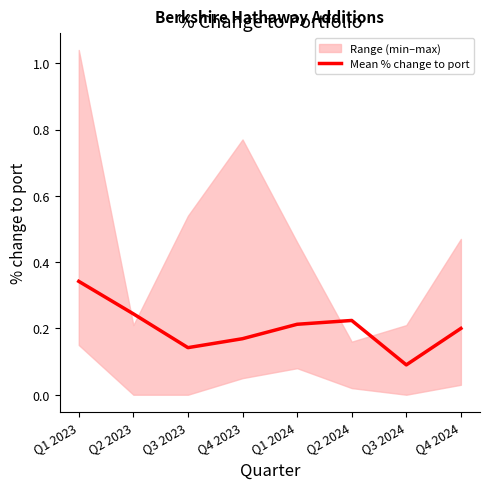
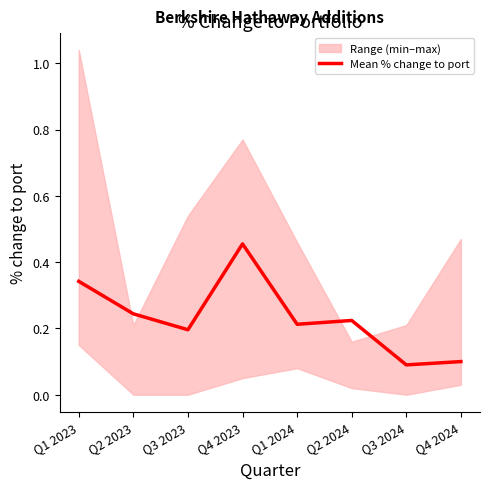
Mean % change to port, Q3 2023: 0.14 -> 0.20
Mean % change to port, Q4 2023: 0.17 -> 0.46
Mean % change to port, Q4 2024: 0.2 -> 0.1
